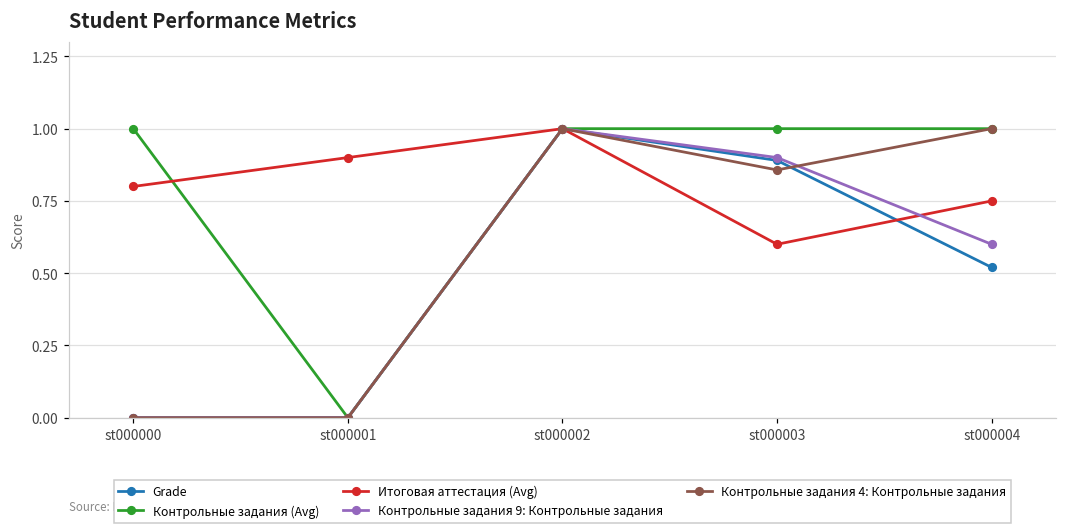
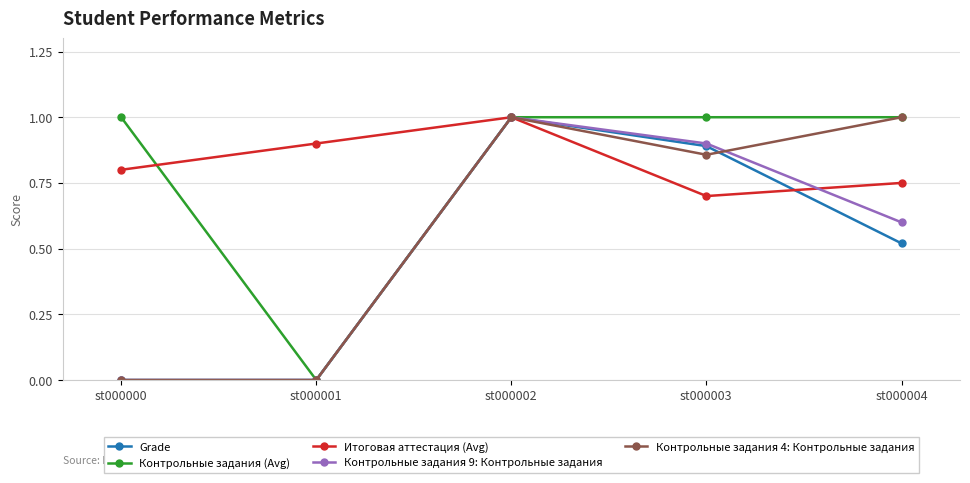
Итоговая аттестация (Avg), st000003: 0.6 -> 0.7
